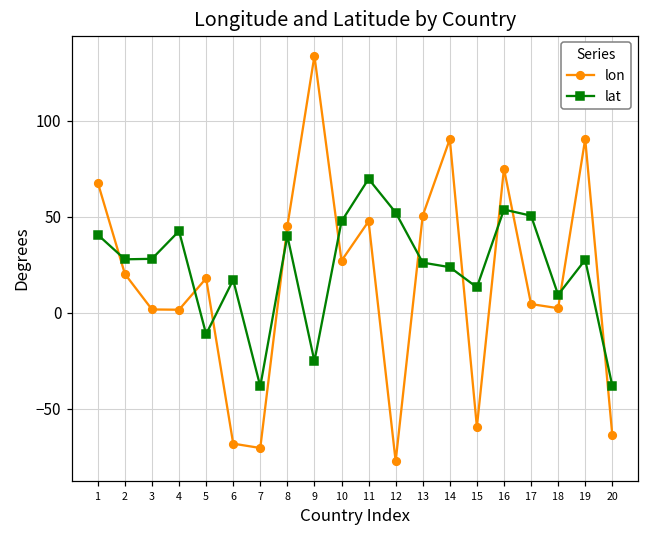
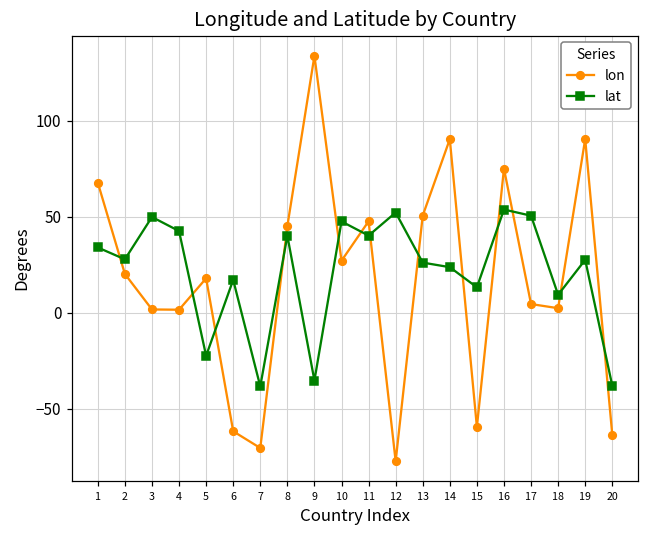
lat, 1: 41 -> 34
lat, 3: 28 -> 50
lat, 5: -11 -> -22
lon, 6: -68 -> -62
lat, 9: -25 -> -35
lat, 11: 70 -> 40
